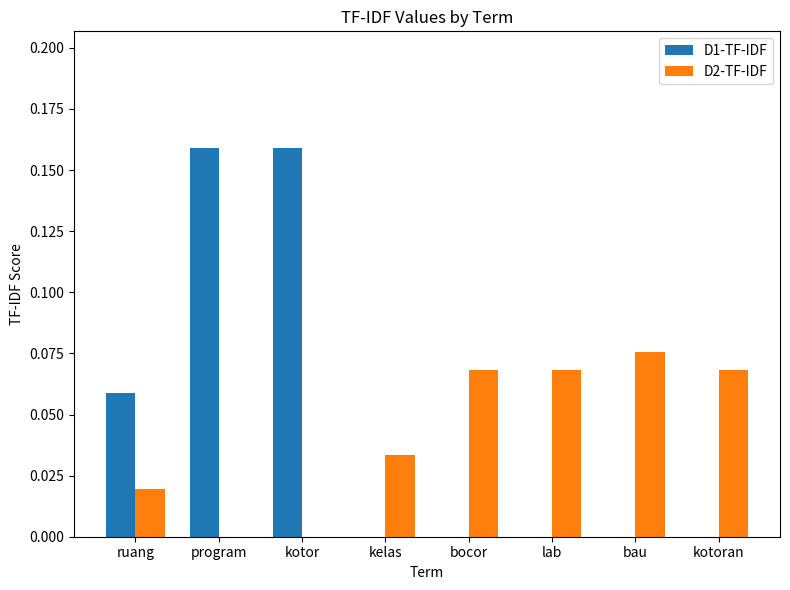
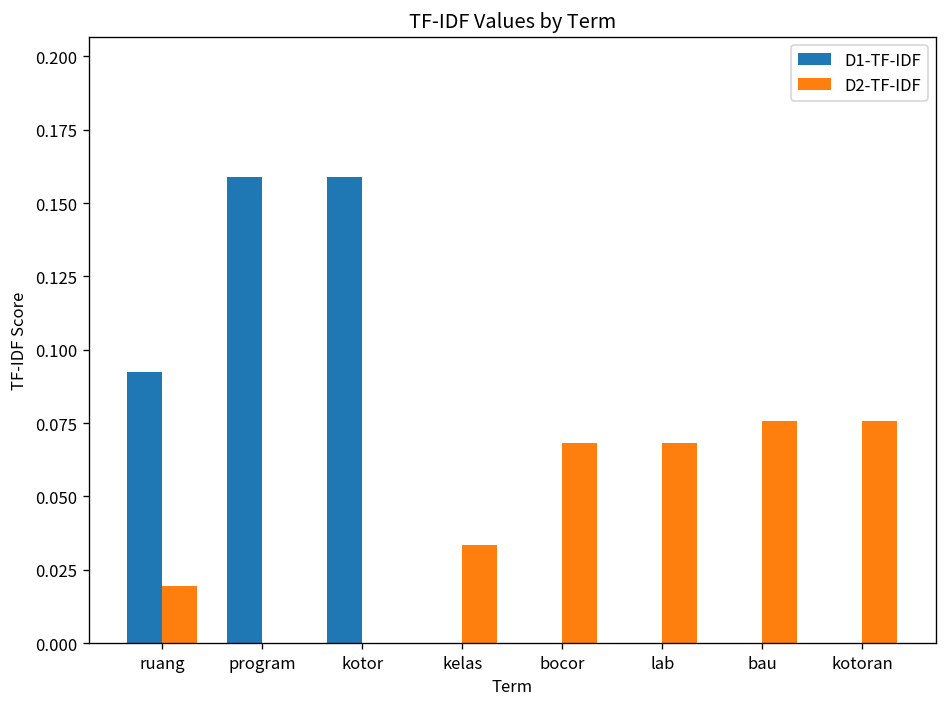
D1-TF-IDF, ruang: 0.059 -> 0.092
D2-TF-IDF, kotoran: 0.068 -> 0.076
